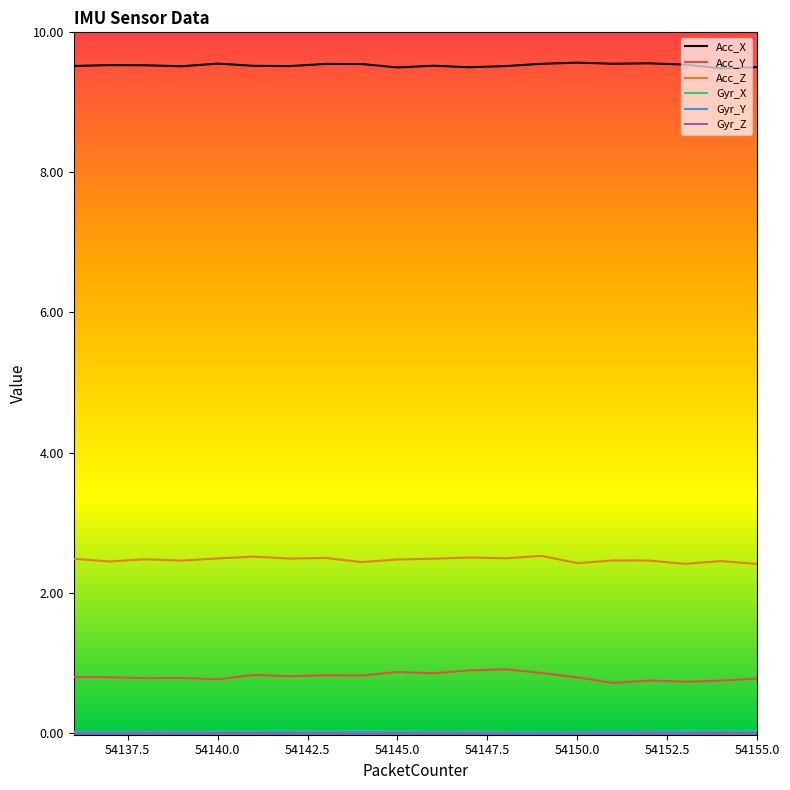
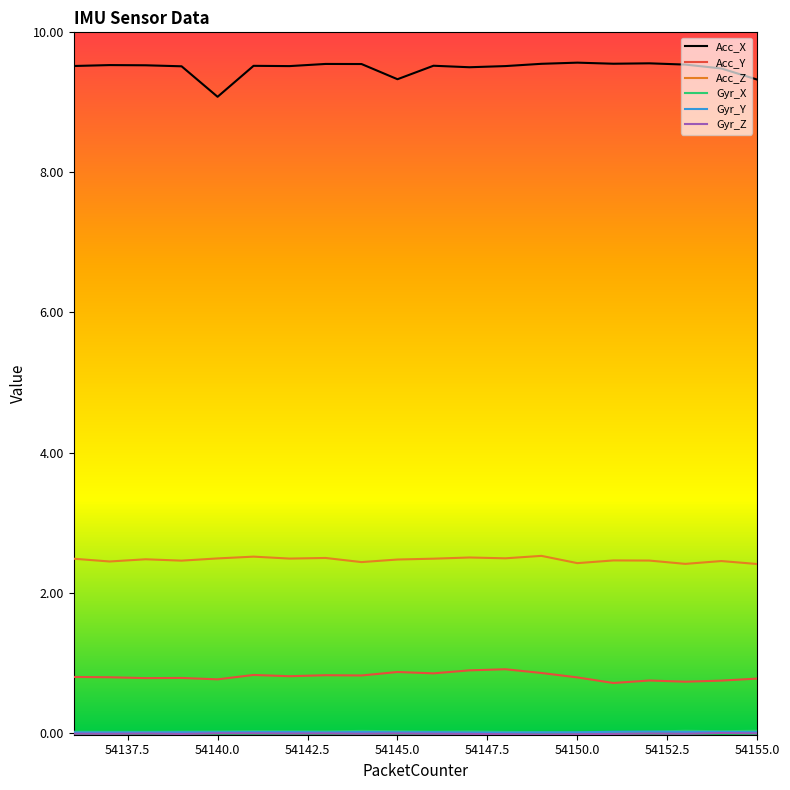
Acc_X, 54140.0: 9.6 -> 9.1
Acc_X, 54145.0: 9.5 -> 9.3
Acc_X, 54155.0: 9.5 -> 9.3
